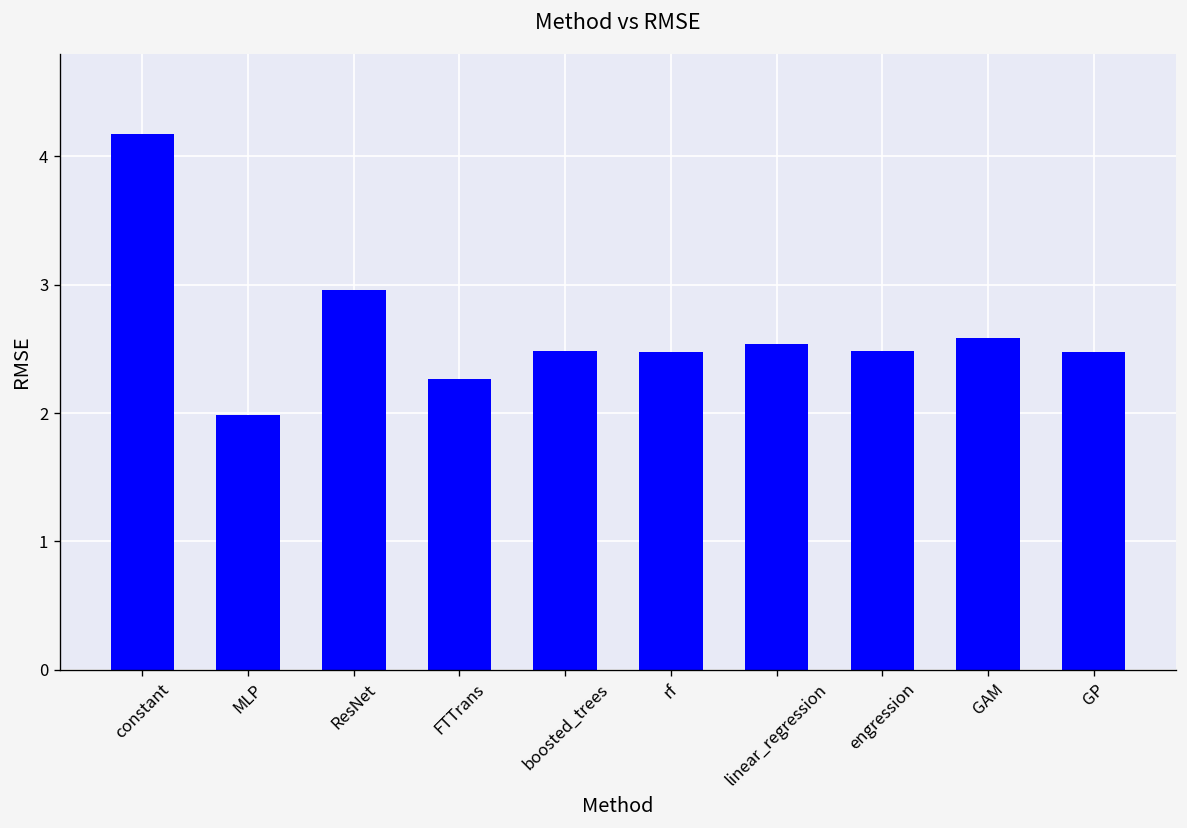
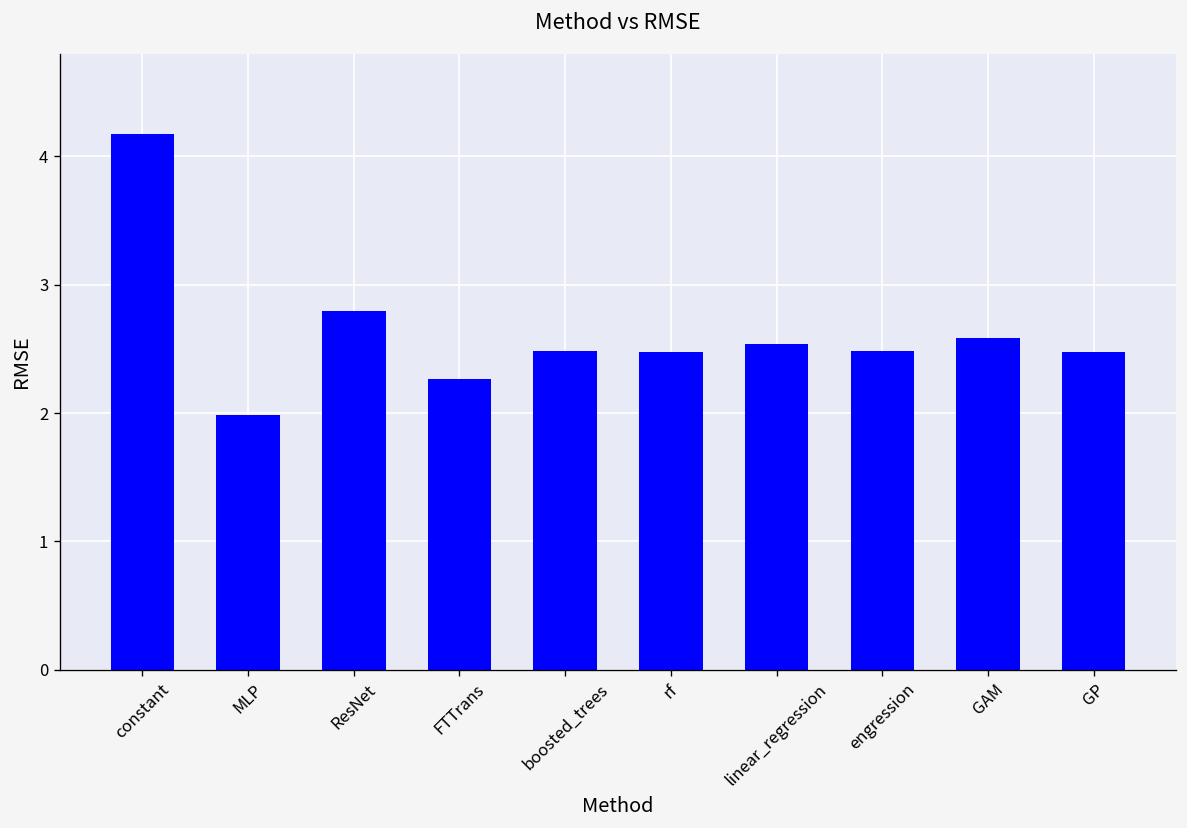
ResNet: 2.96 -> 2.80
